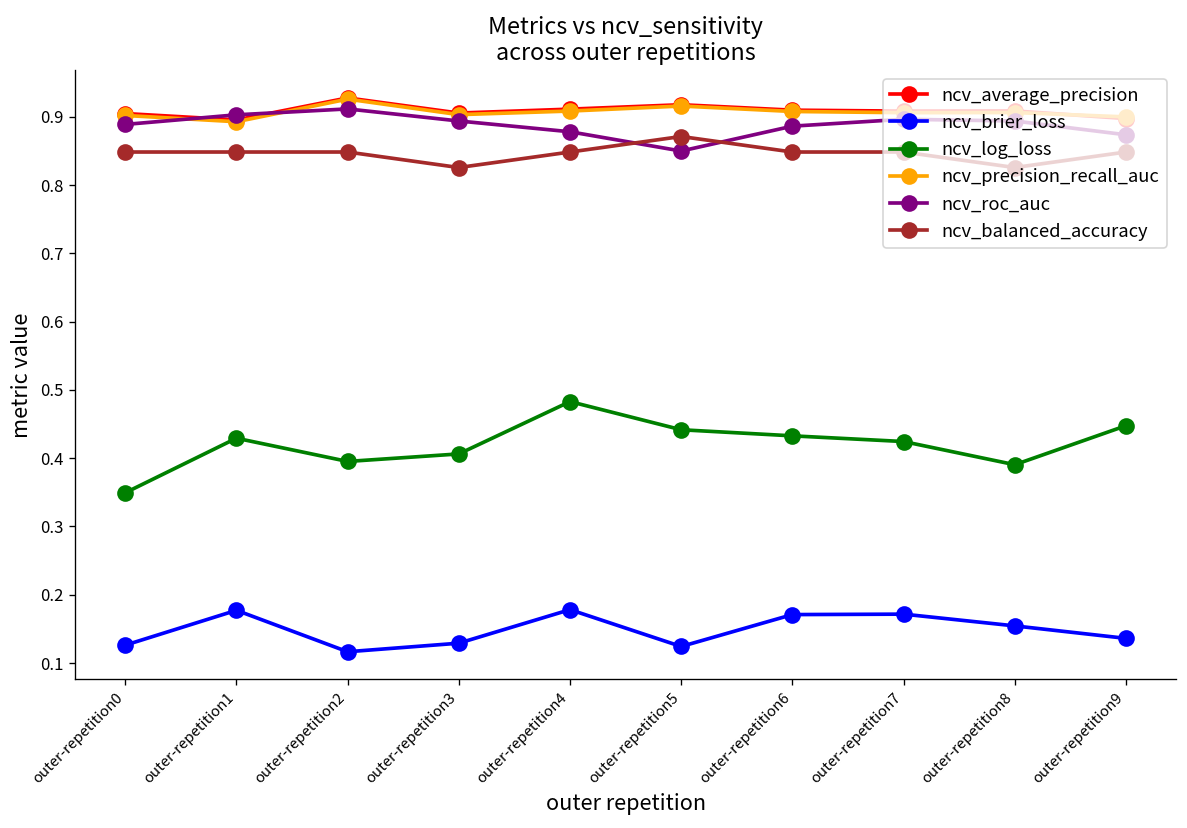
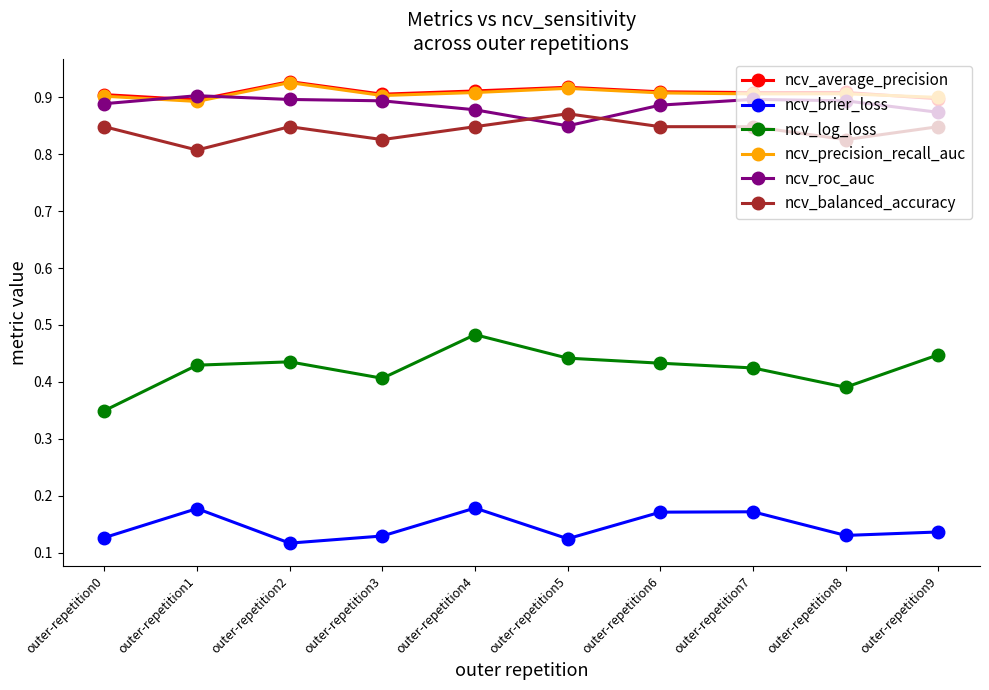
ncv_balanced_accuracy, outer-repetition1: 0.85 -> 0.81
ncv_log_loss, outer-repetition2: 0.40 -> 0.44
ncv_roc_auc, outer-repetition2: 0.91 -> 0.90
ncv_brier_loss, outer-repetition8: 0.15 -> 0.13
